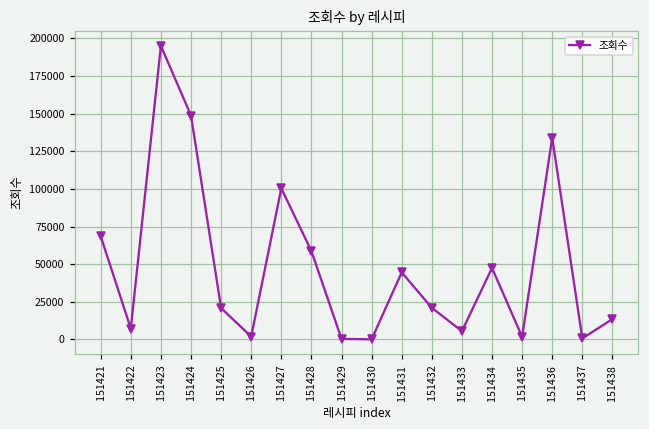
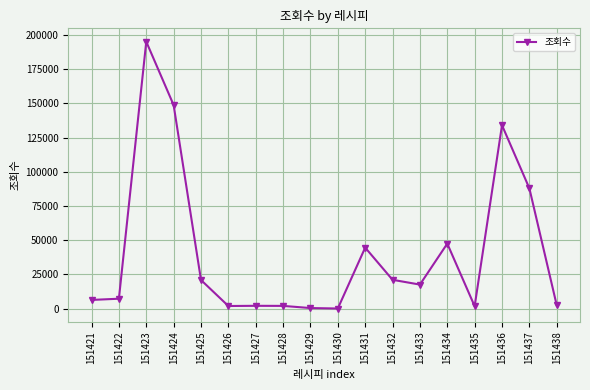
151421: 69000 -> 6000
151427: 100000 -> 2000
151428: 59000 -> 2000
151433: 5000 -> 17000
151437: 1000 -> 88000
151438: 14000 -> 2000
